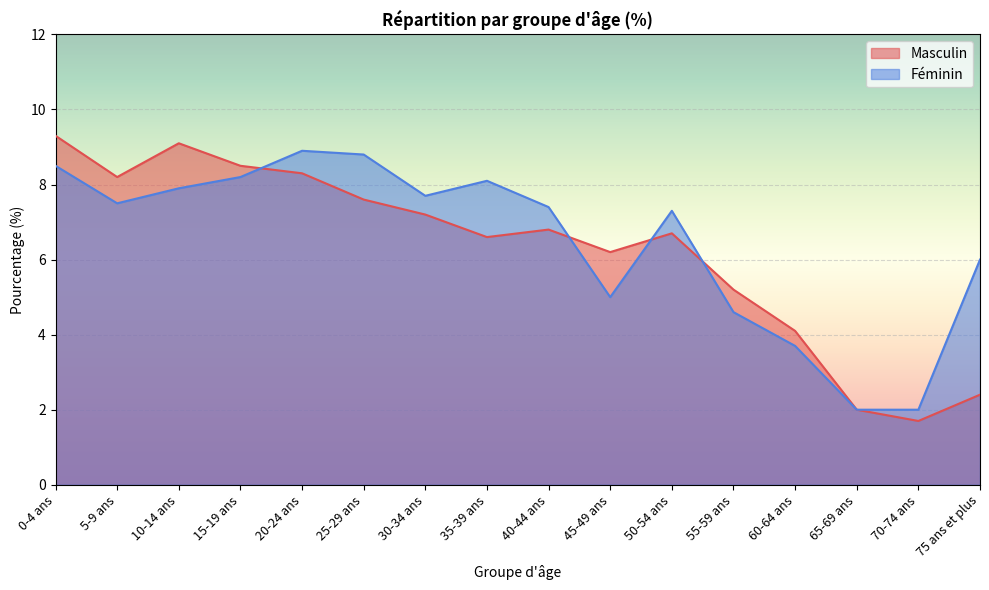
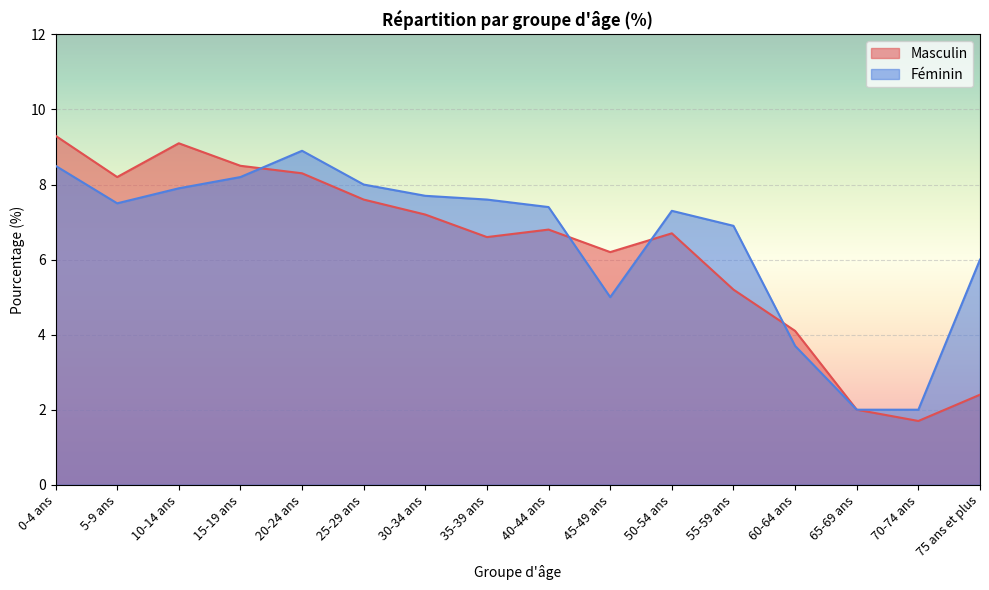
Féminin, 25-29 ans: 8.8 -> 8.0
Féminin, 35-39 ans: 8.1 -> 7.6
Féminin, 55-59 ans: 4.6 -> 6.9
